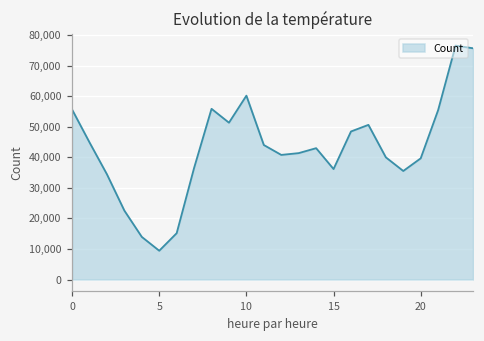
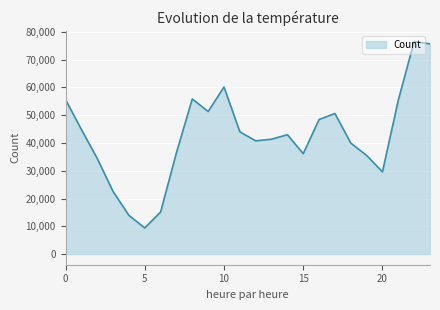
20: 40,000 -> 30,000
